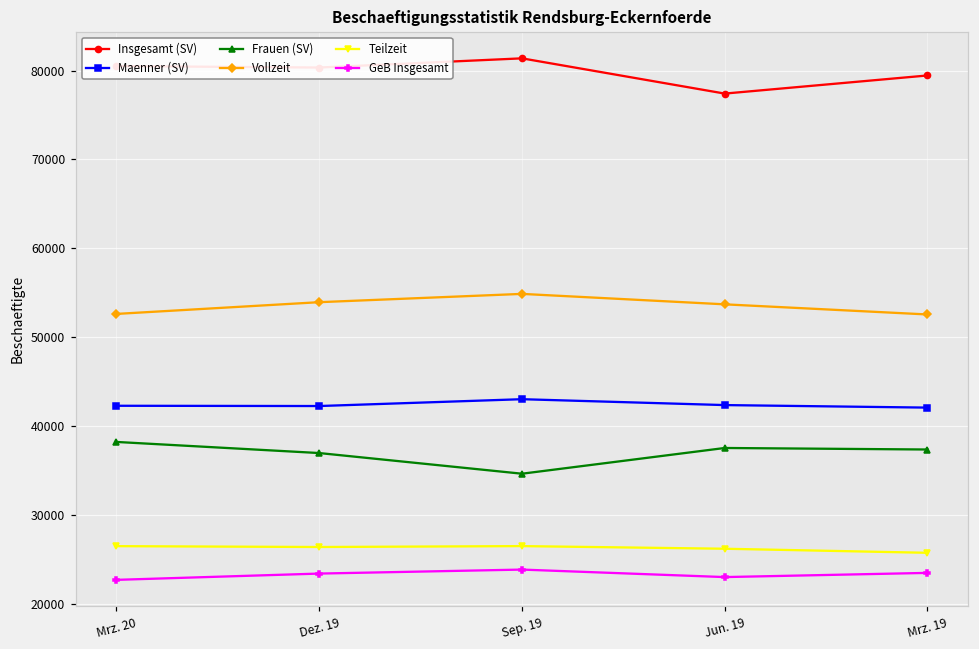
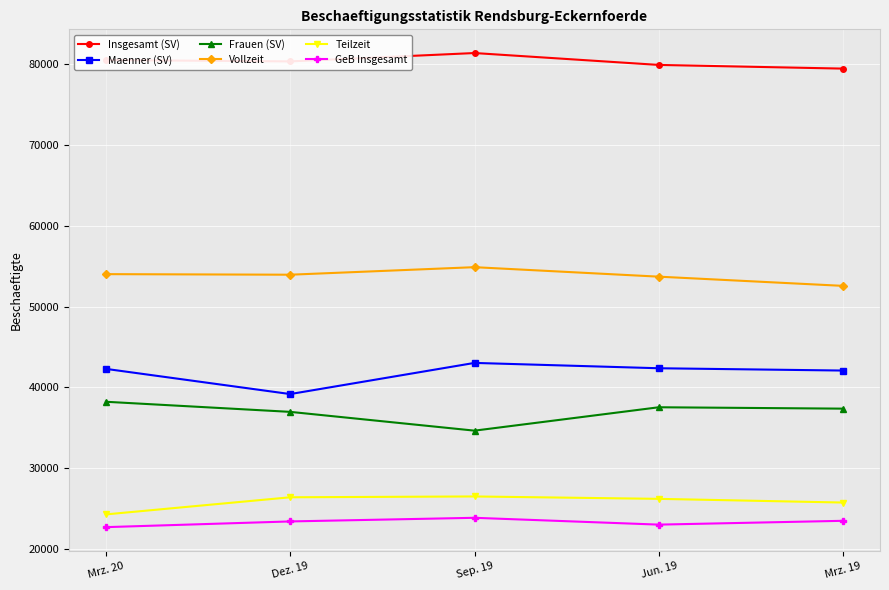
Vollzeit, Mrz. 20: 53000 -> 54000
Teilzeit, Mrz. 20: 26000 -> 24000
Maenner (SV), Dez. 19: 42000 -> 39000
Insgesamt (SV), Jun. 19: 77000 -> 80000
